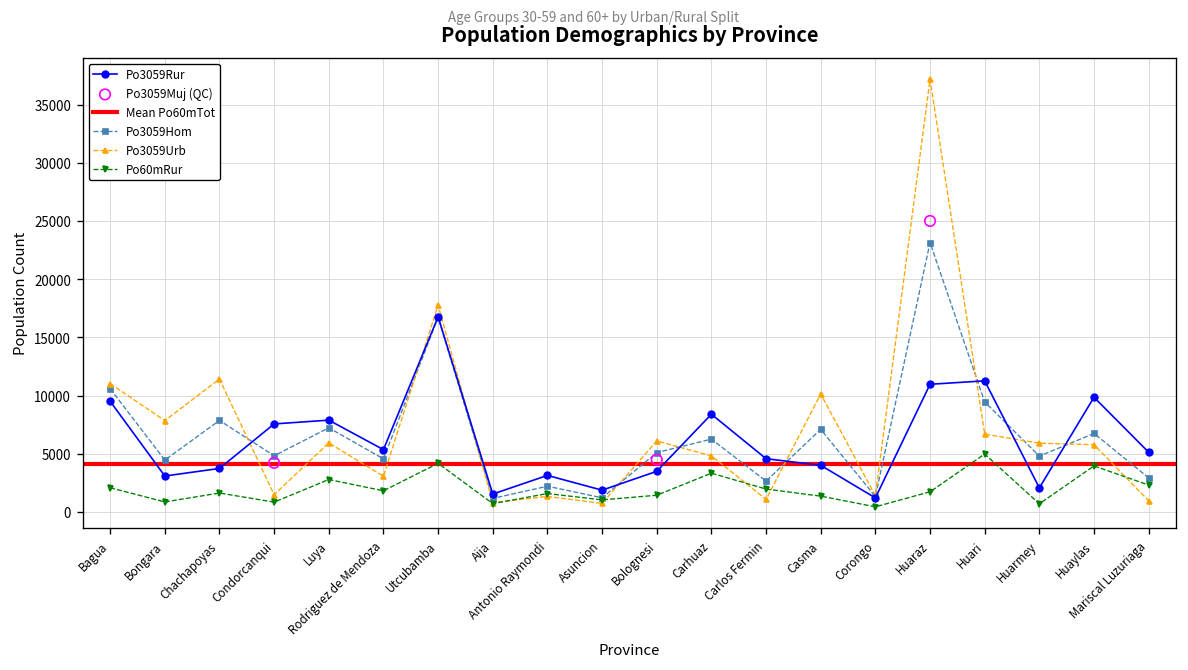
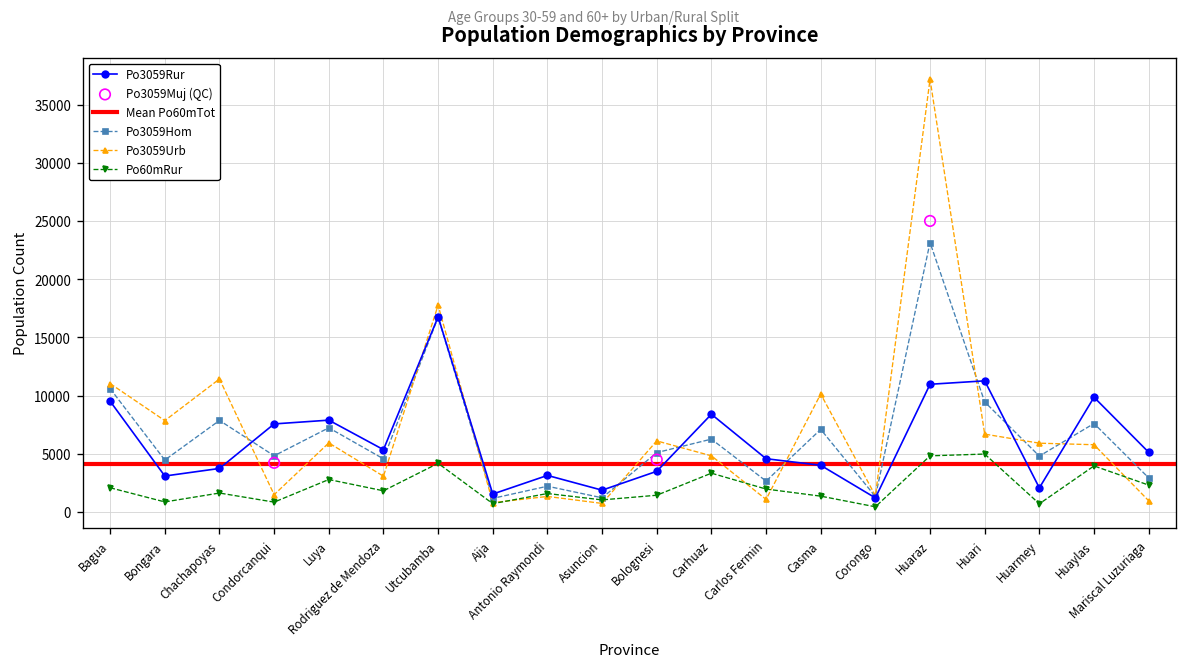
Po60mRur, Huaraz: 2000 -> 5000
Po3059Hom, Huaylas: 7000 -> 8000
